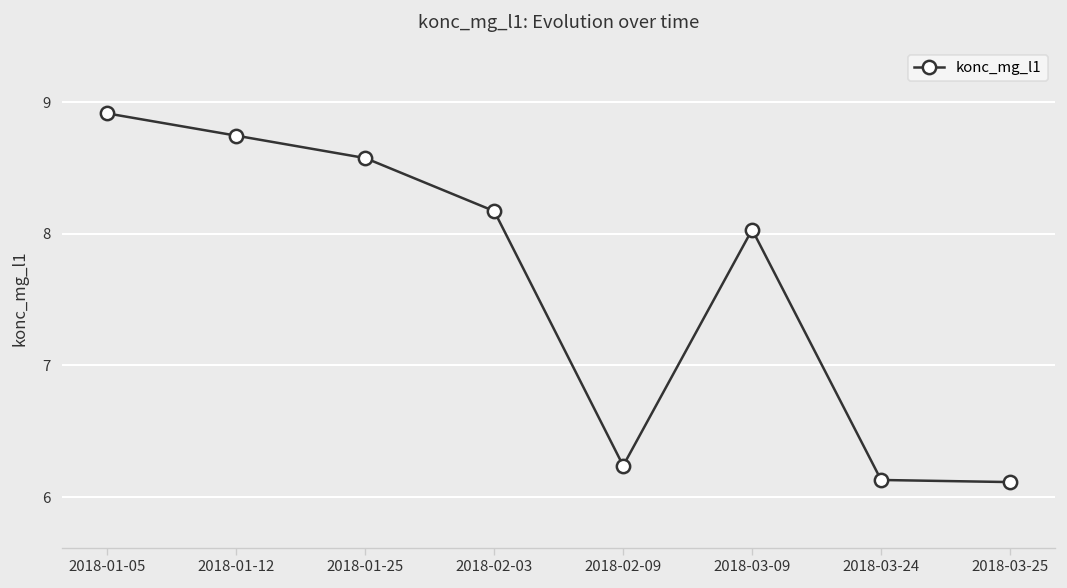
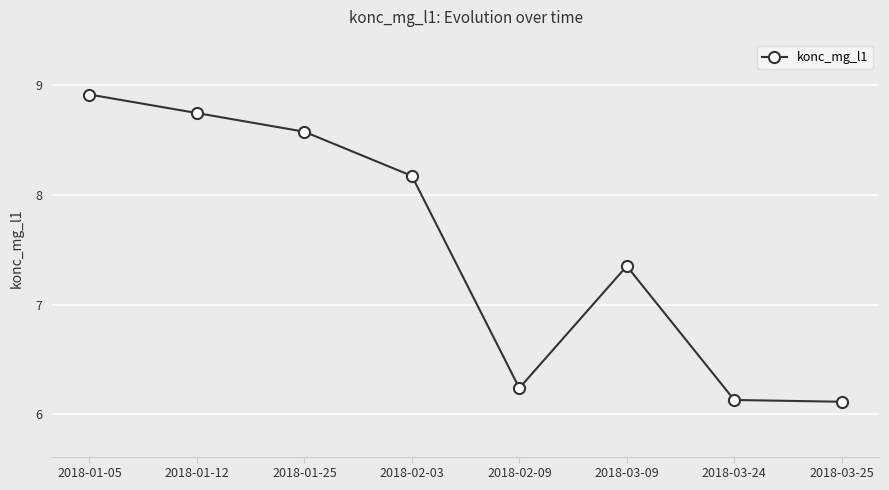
2018-03-09: 8.03 -> 7.35
